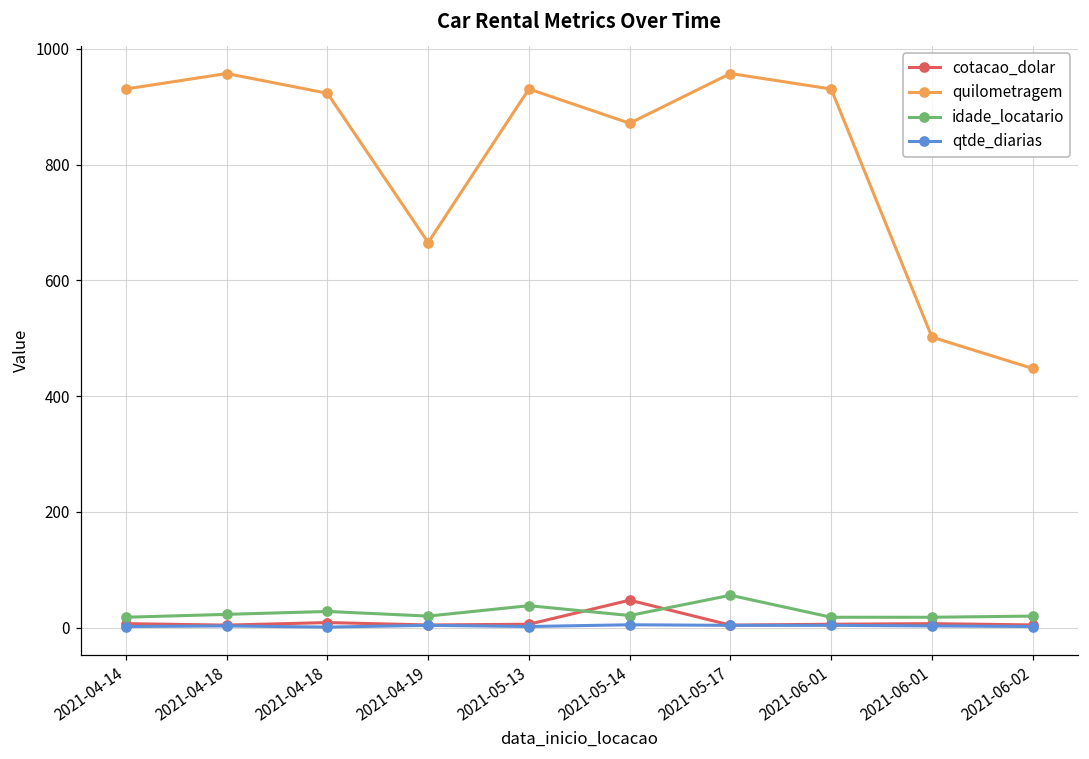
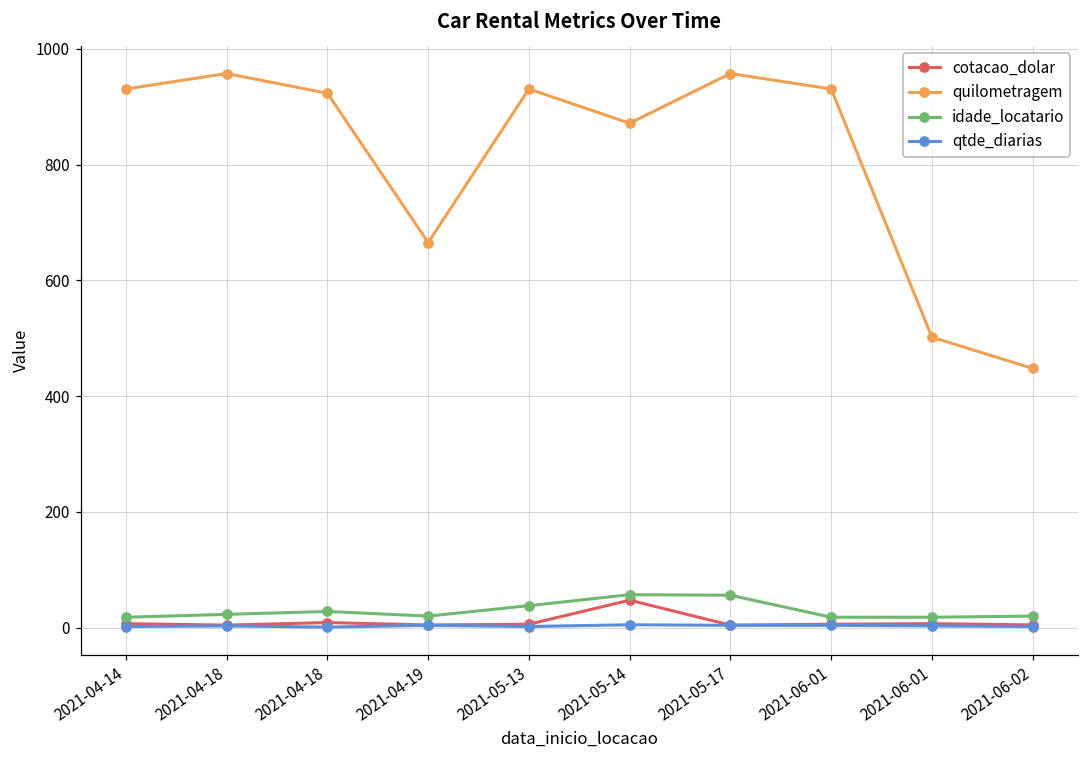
idade_locatario, 2021-05-14: 20 -> 60
